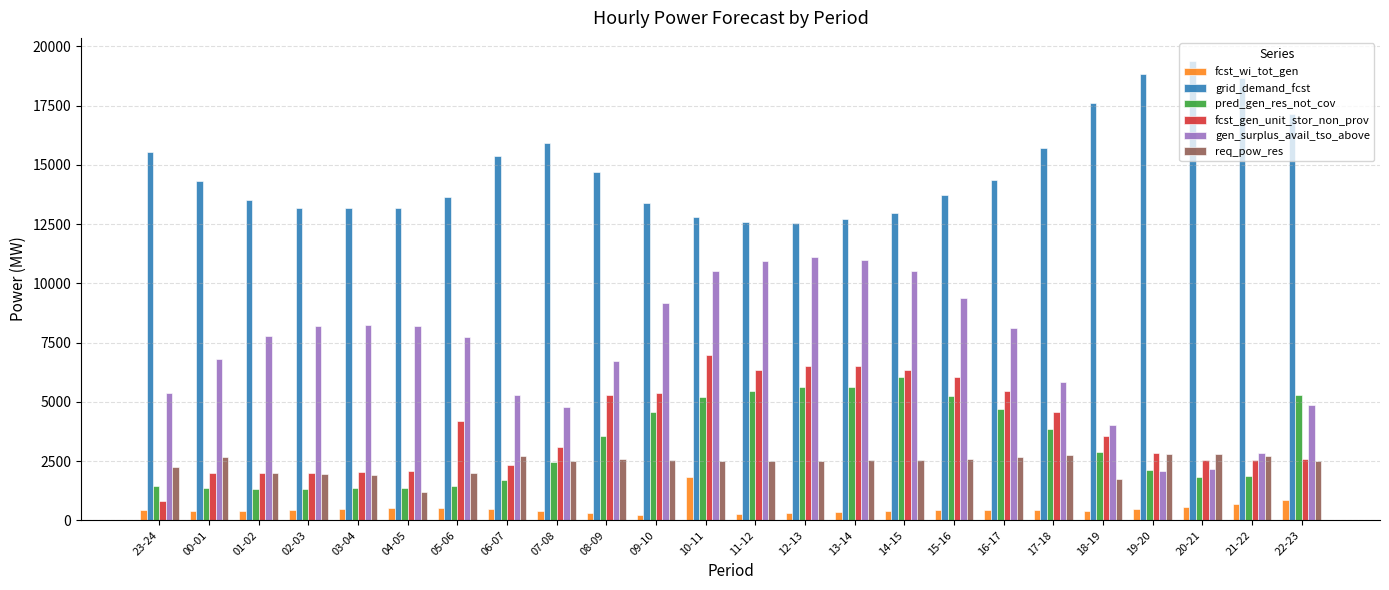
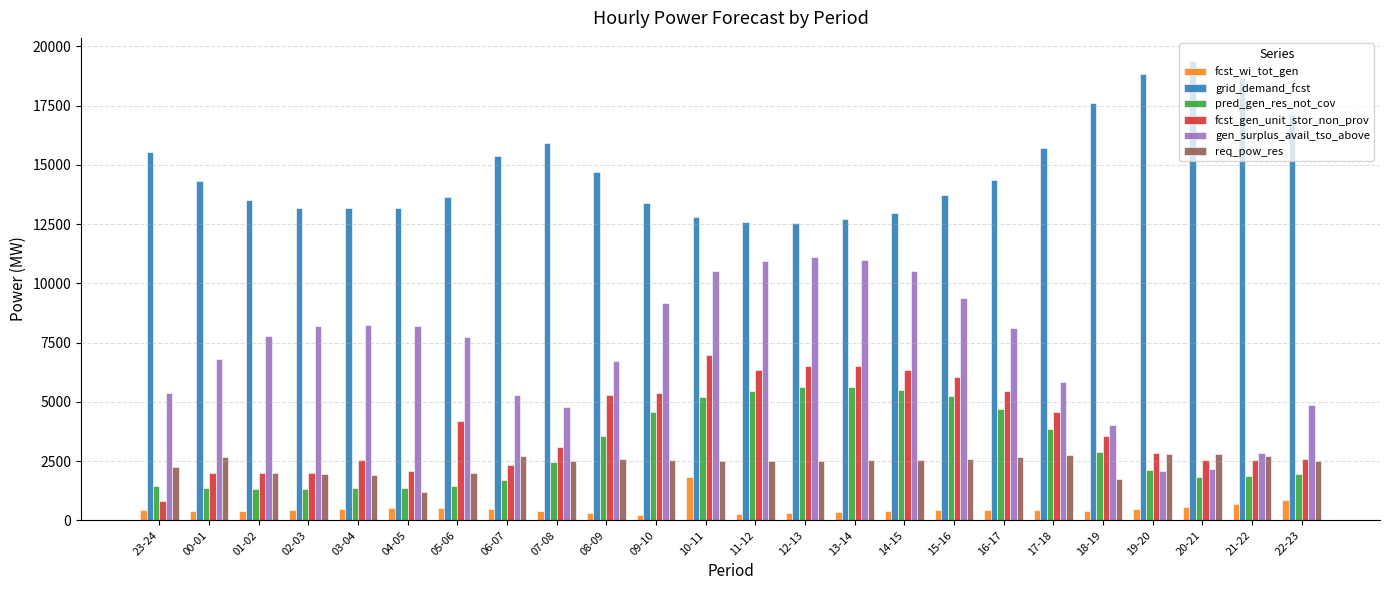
fcst_gen_unit_stor_non_prov, 03-04: 2000 -> 2500
pred_gen_res_not_cov, 14-15: 6000 -> 5500
pred_gen_res_not_cov, 22-23: 5300 -> 1900
